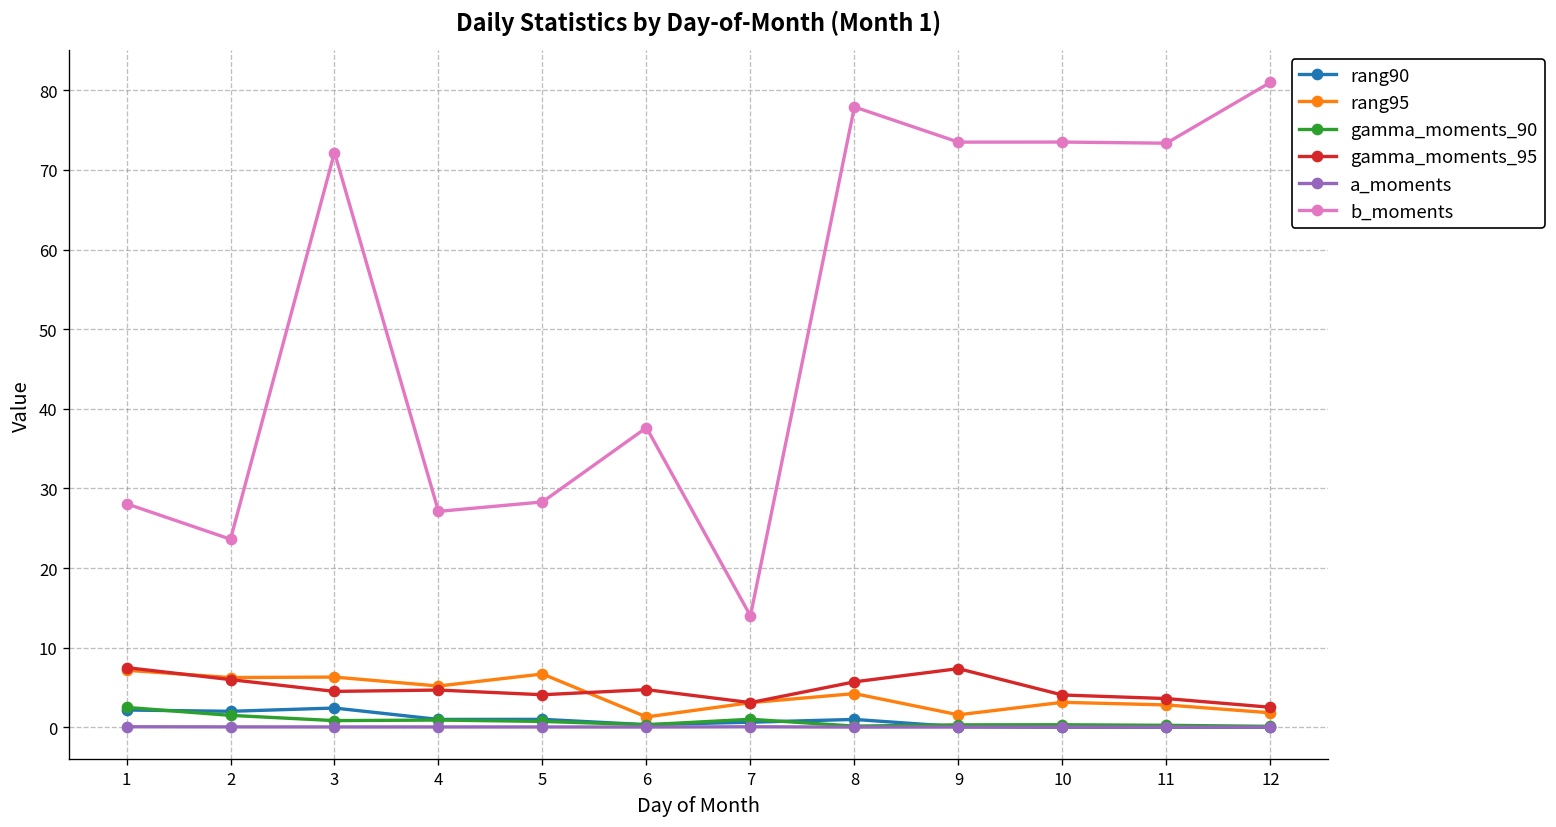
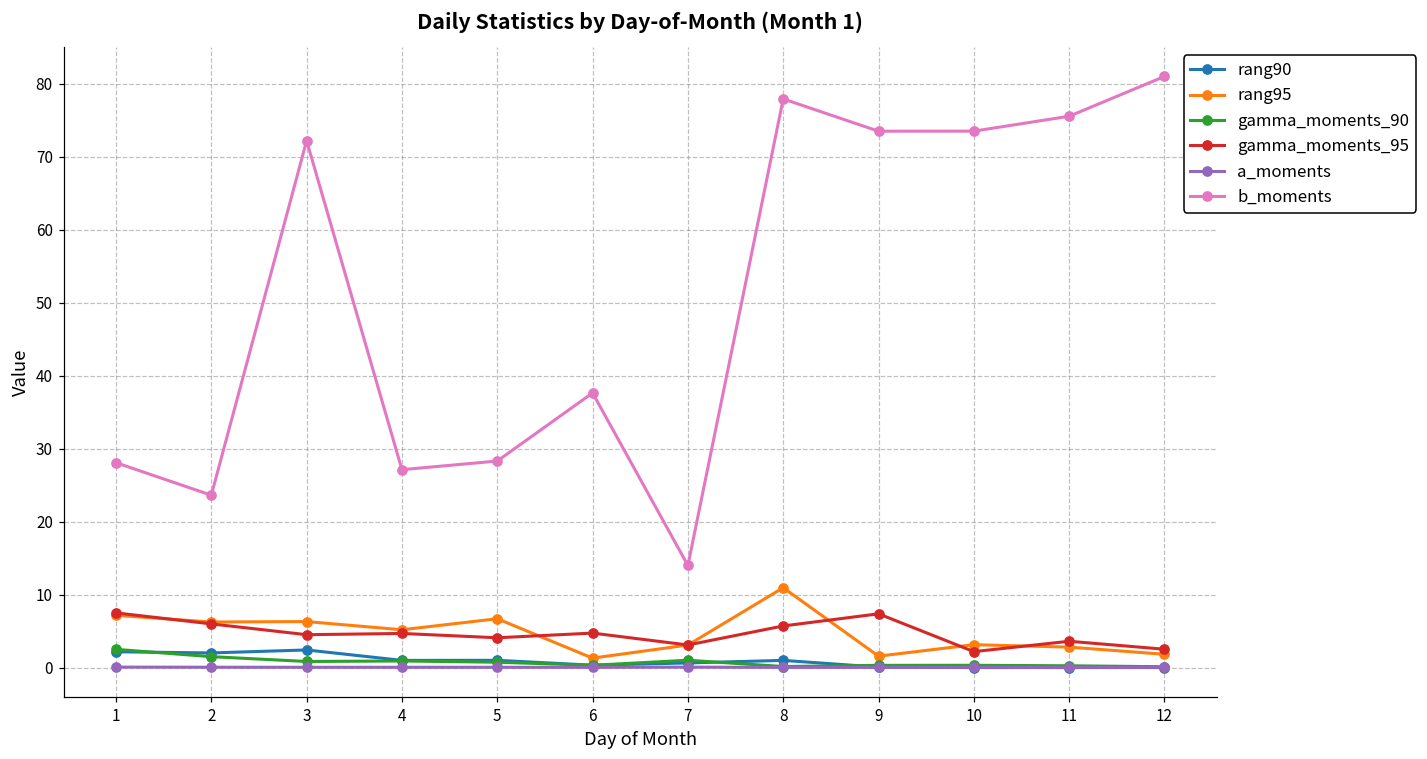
rang95, 8: 4 -> 11
gamma_moments_95, 10: 4 -> 2
b_moments, 11: 73 -> 76
